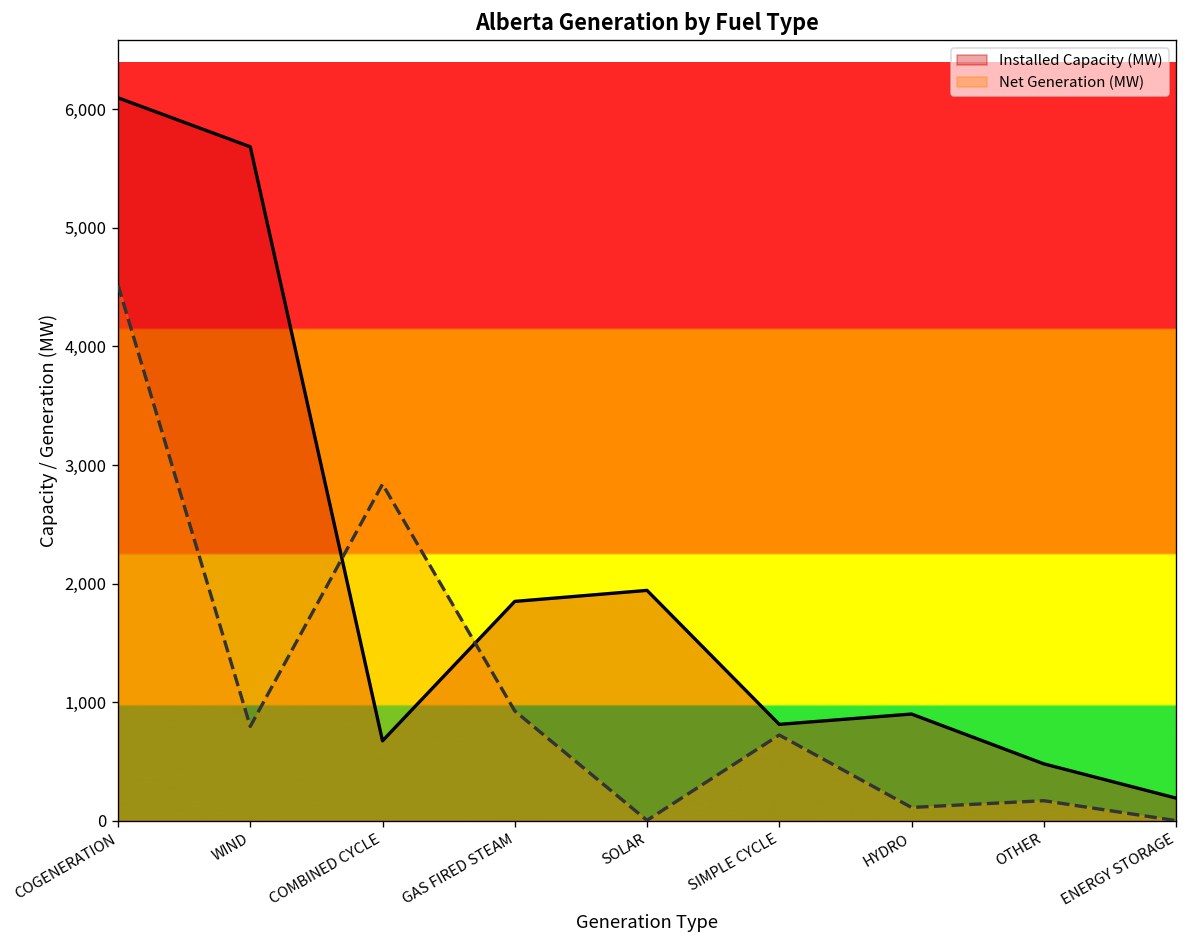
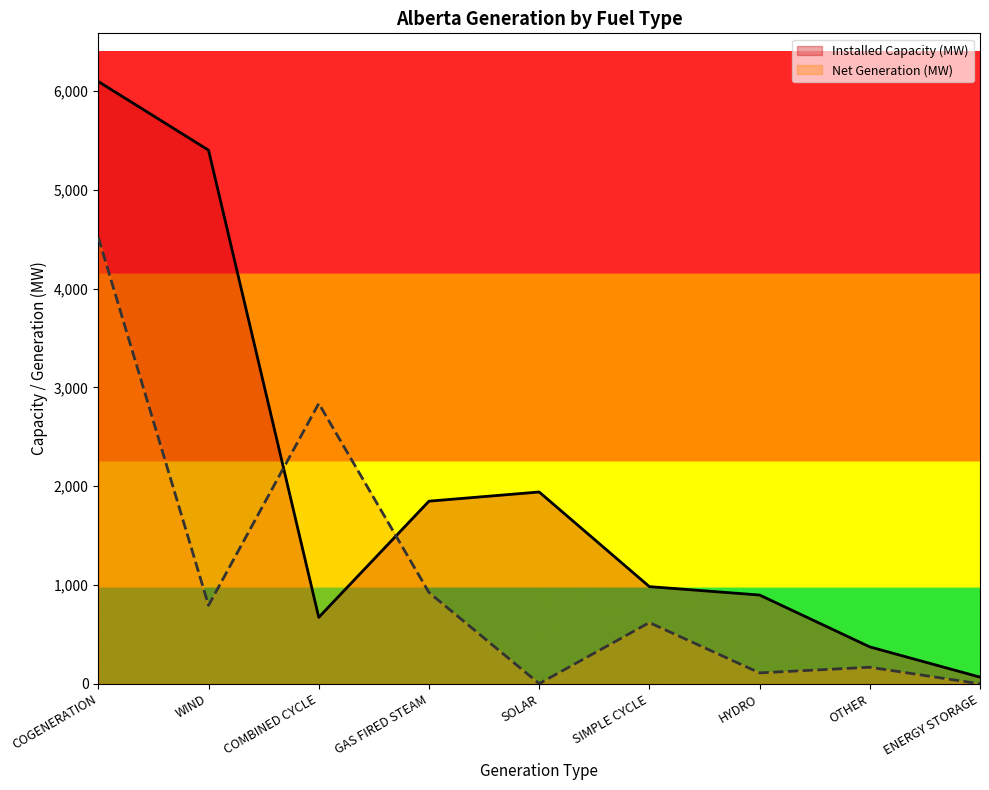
Installed Capacity (MW), WIND: 5,700 -> 5,400
Installed Capacity (MW), SIMPLE CYCLE: 800 -> 1,000
Net Generation (MW), SIMPLE CYCLE: 700 -> 600
Installed Capacity (MW), OTHER: 500 -> 400
Installed Capacity (MW), ENERGY STORAGE: 200 -> 100
